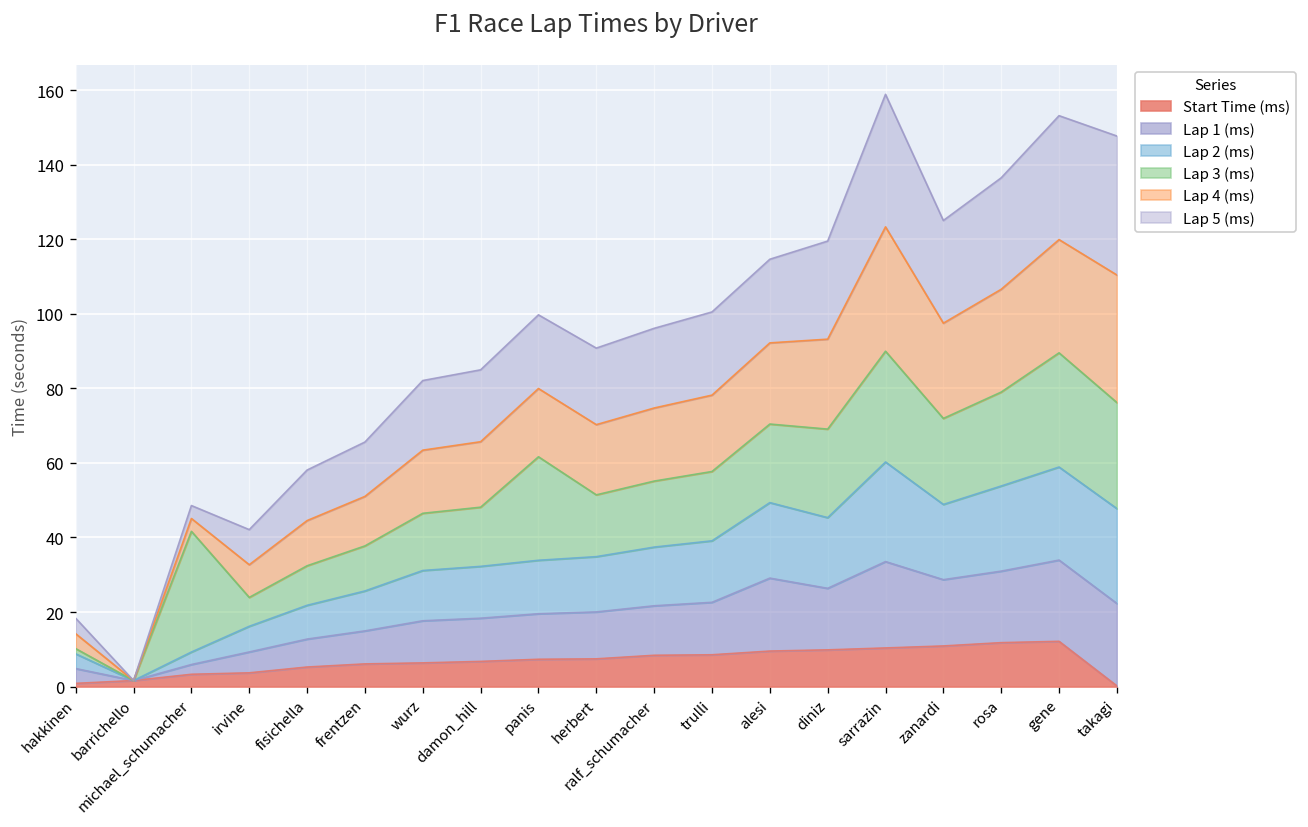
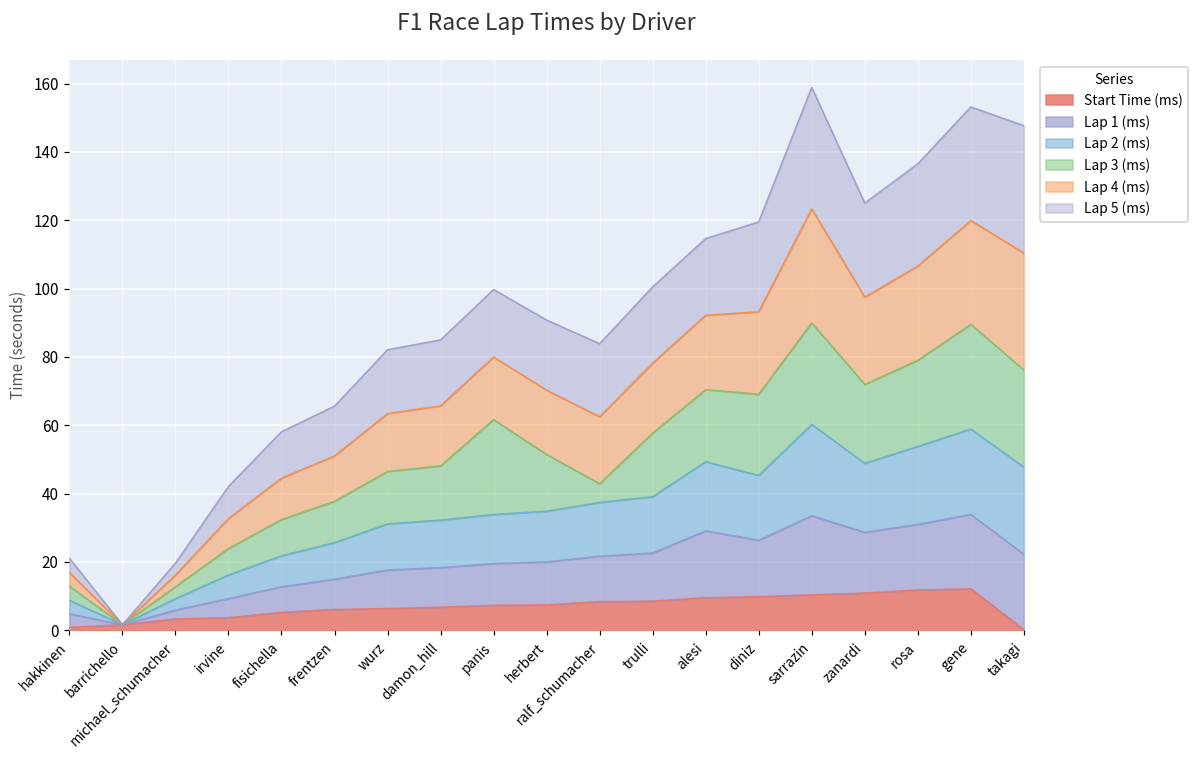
Lap 3 (ms), hakkinen: 1 -> 4
Lap 3 (ms), michael_schumacher: 32 -> 3
Lap 3 (ms), ralf_schumacher: 18 -> 5
